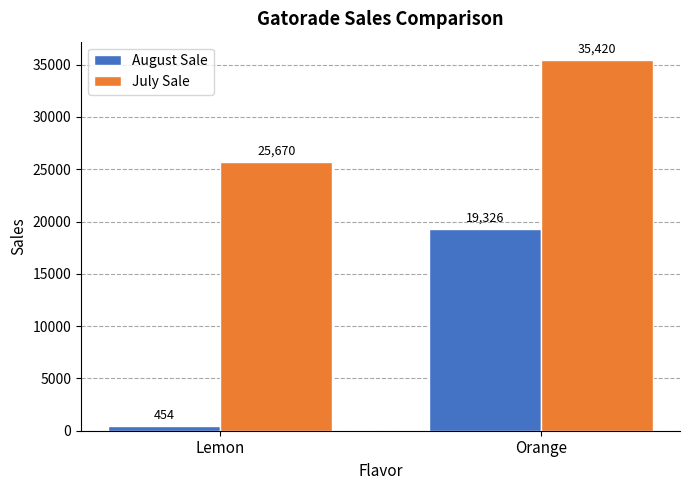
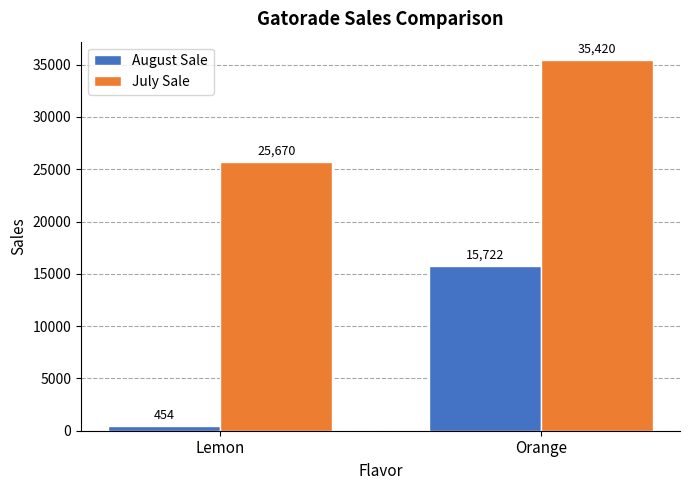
August Sale, Orange: 19,326 -> 15,722
